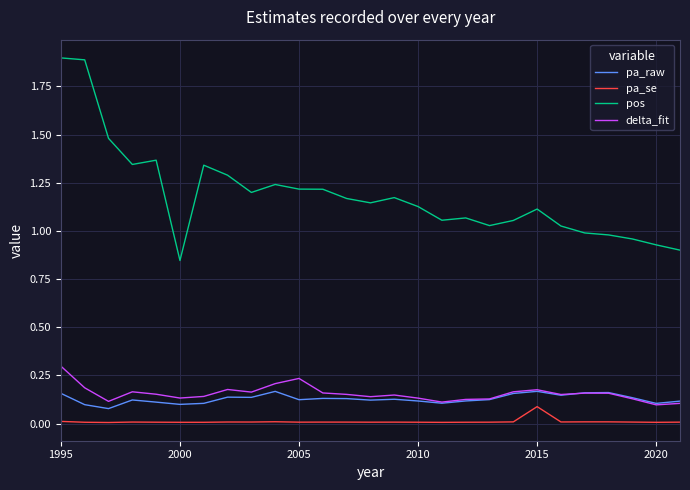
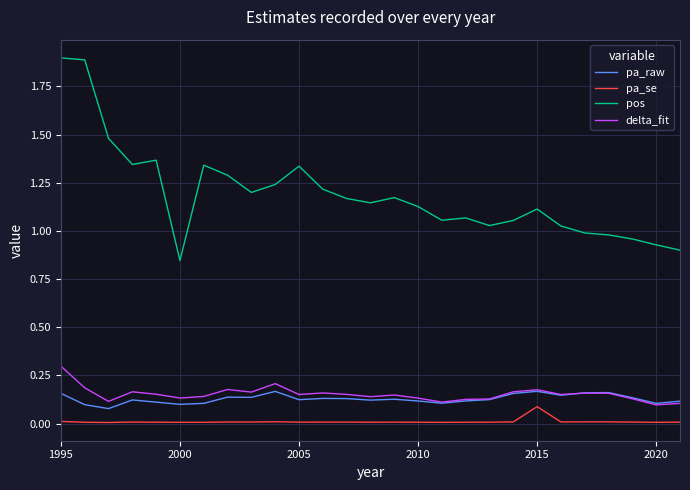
pos, 2005: 1.22 -> 1.34
delta_fit, 2005: 0.23 -> 0.15
